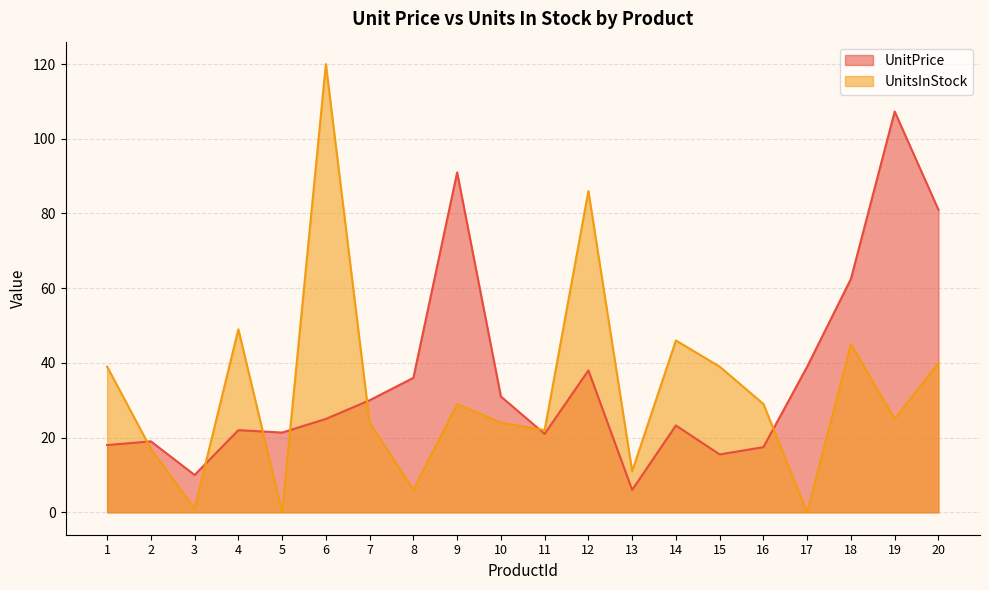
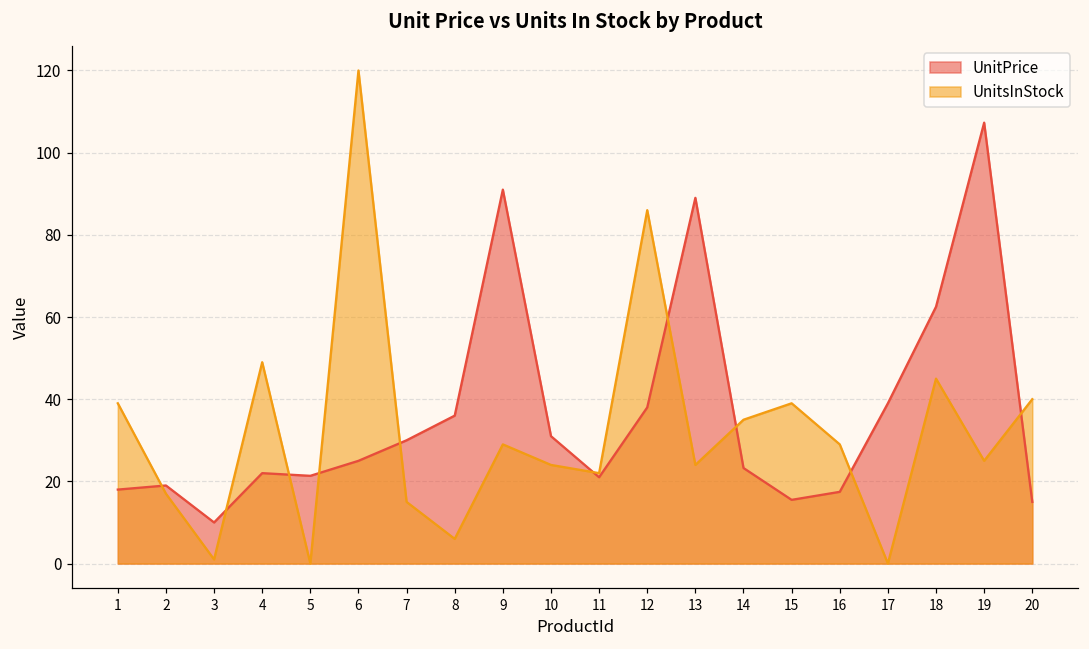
UnitsInStock, 7: 24 -> 15
UnitPrice, 13: 6 -> 89
UnitsInStock, 13: 11 -> 24
UnitsInStock, 14: 46 -> 35
UnitPrice, 20: 81 -> 15
